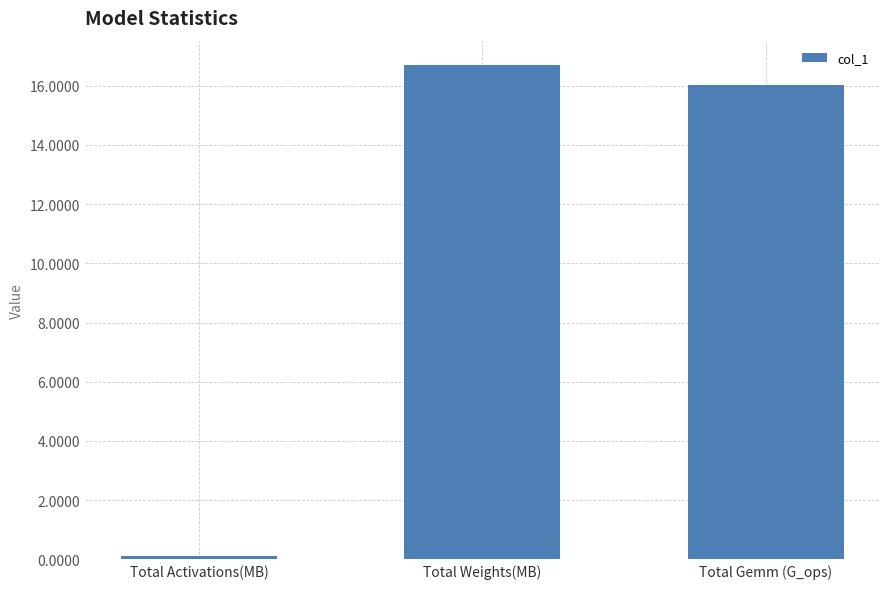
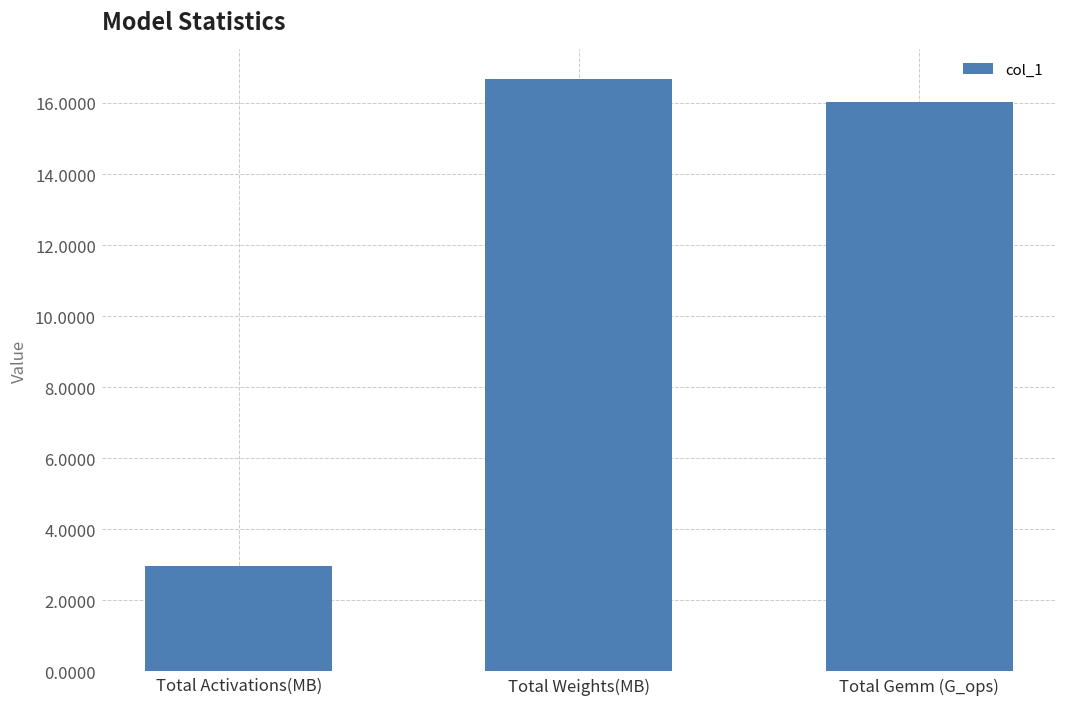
Total Activations(MB): 0.1 -> 3.0
